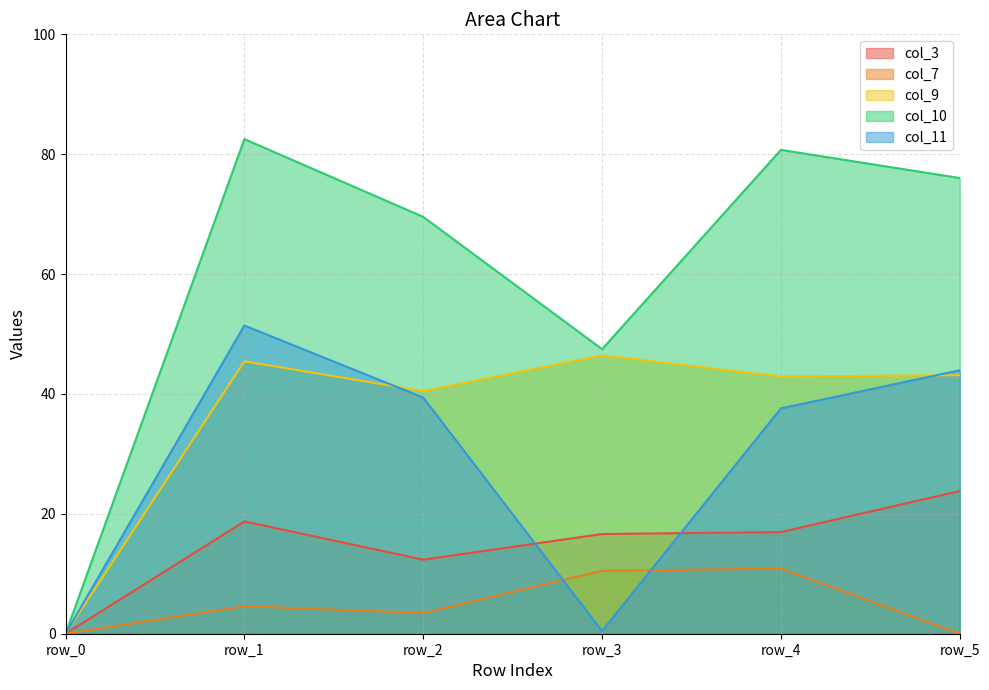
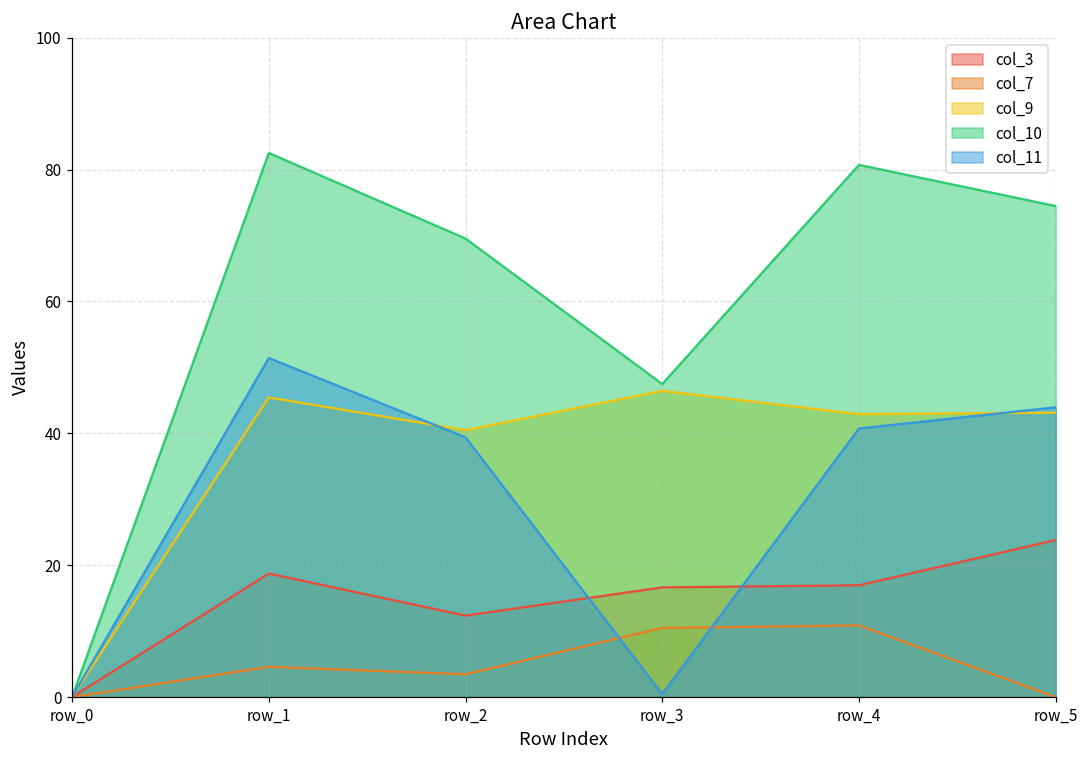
col_11, row_4: 38 -> 41
col_10, row_5: 76 -> 74
